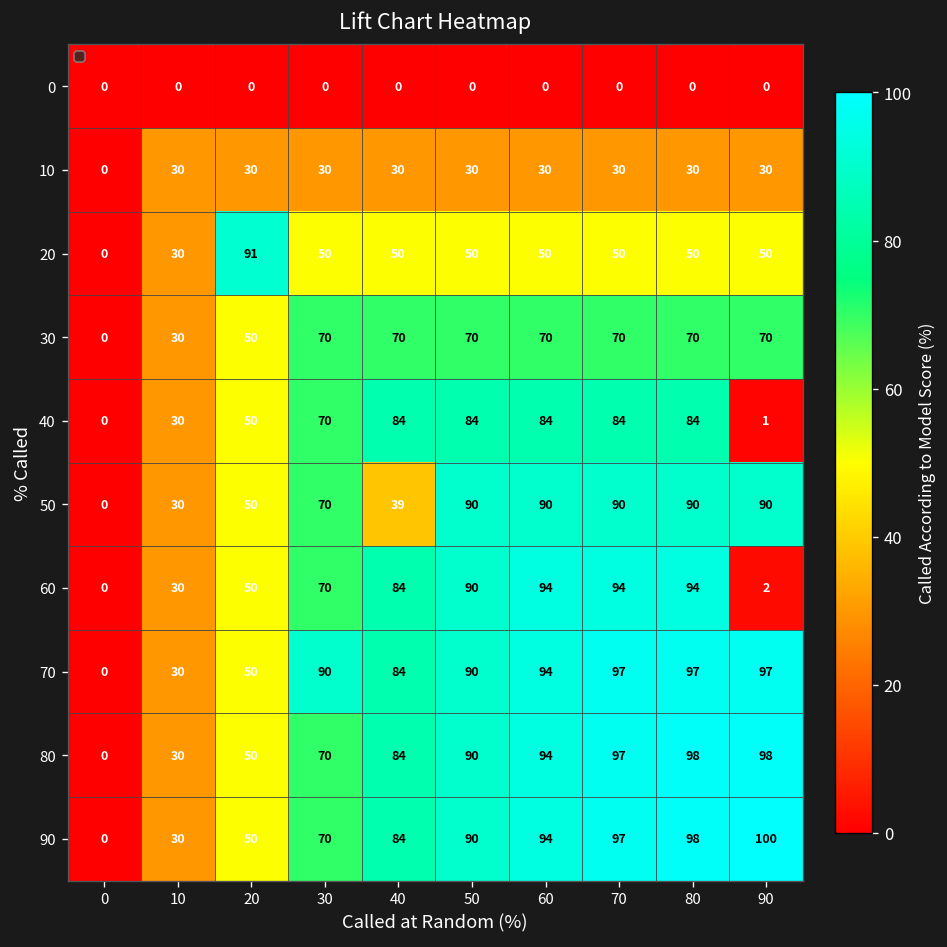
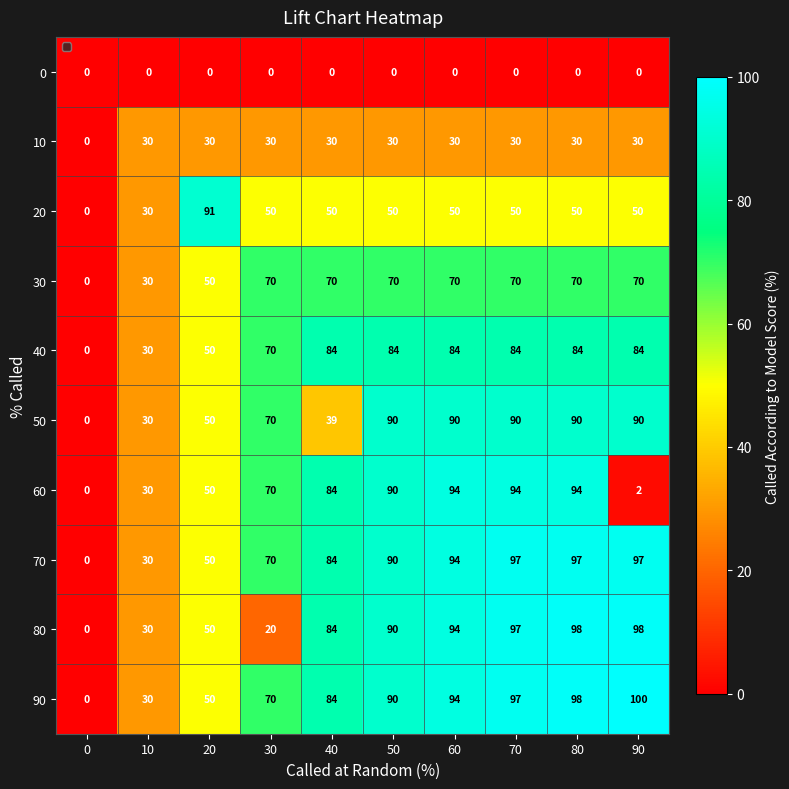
40, 90: 1 -> 84
70, 30: 90 -> 70
80, 30: 70 -> 20
